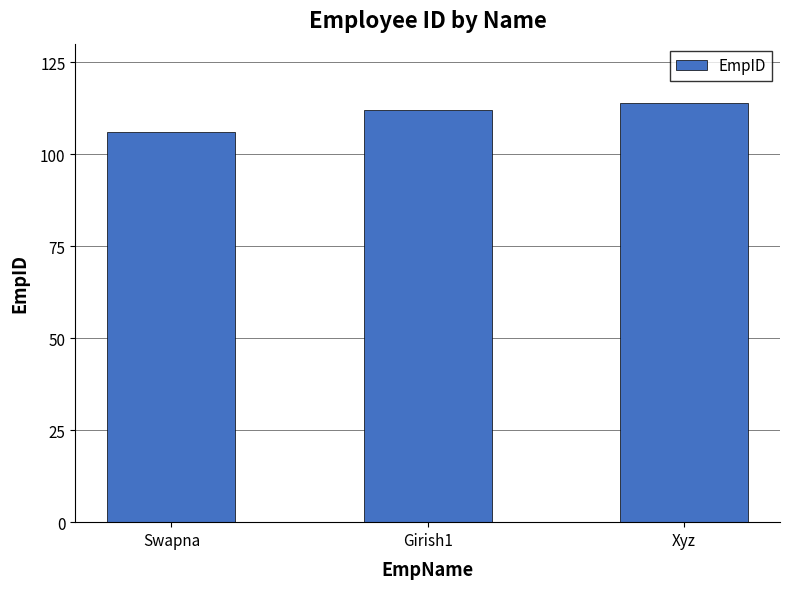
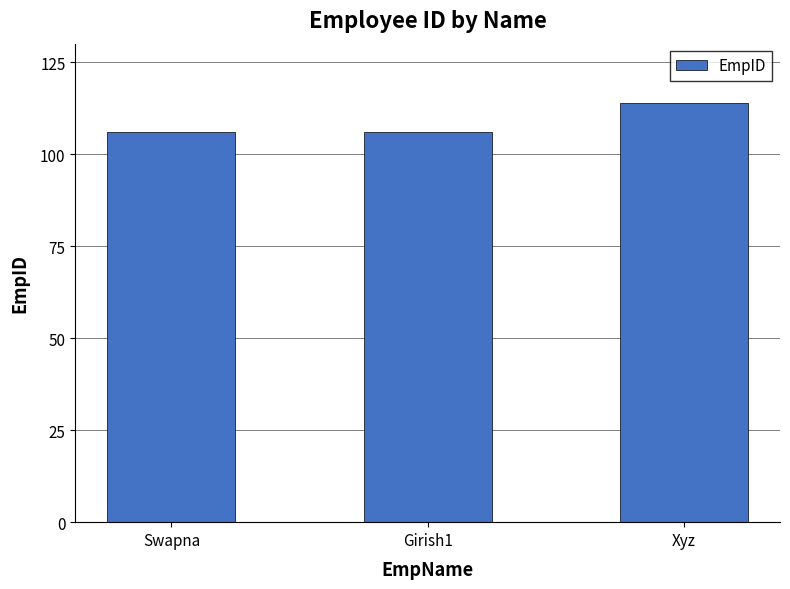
Girish1: 112 -> 106
